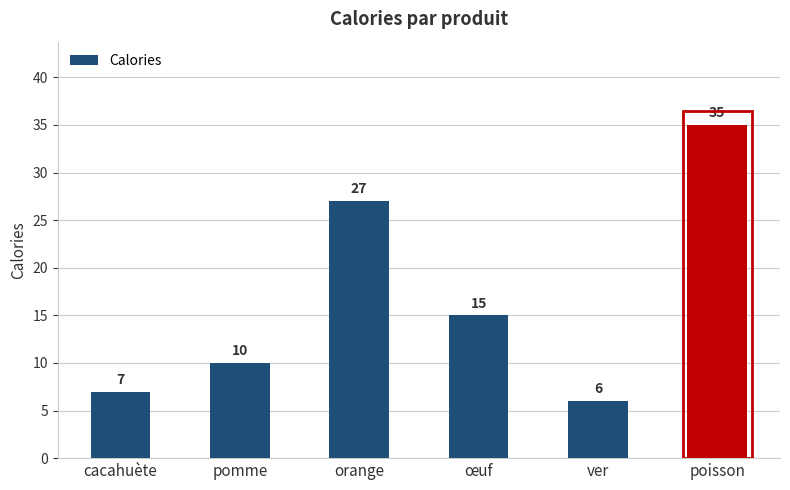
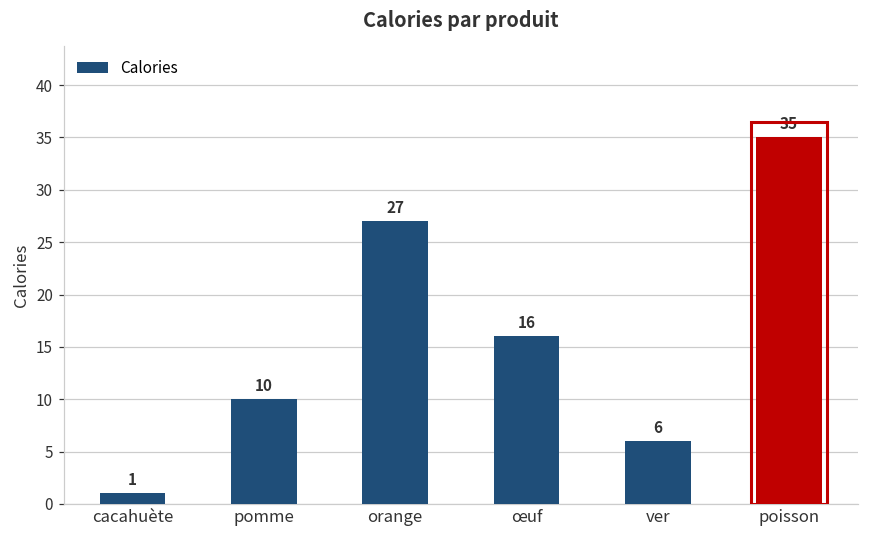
cacahuète: 7 -> 1
œuf: 15 -> 16
